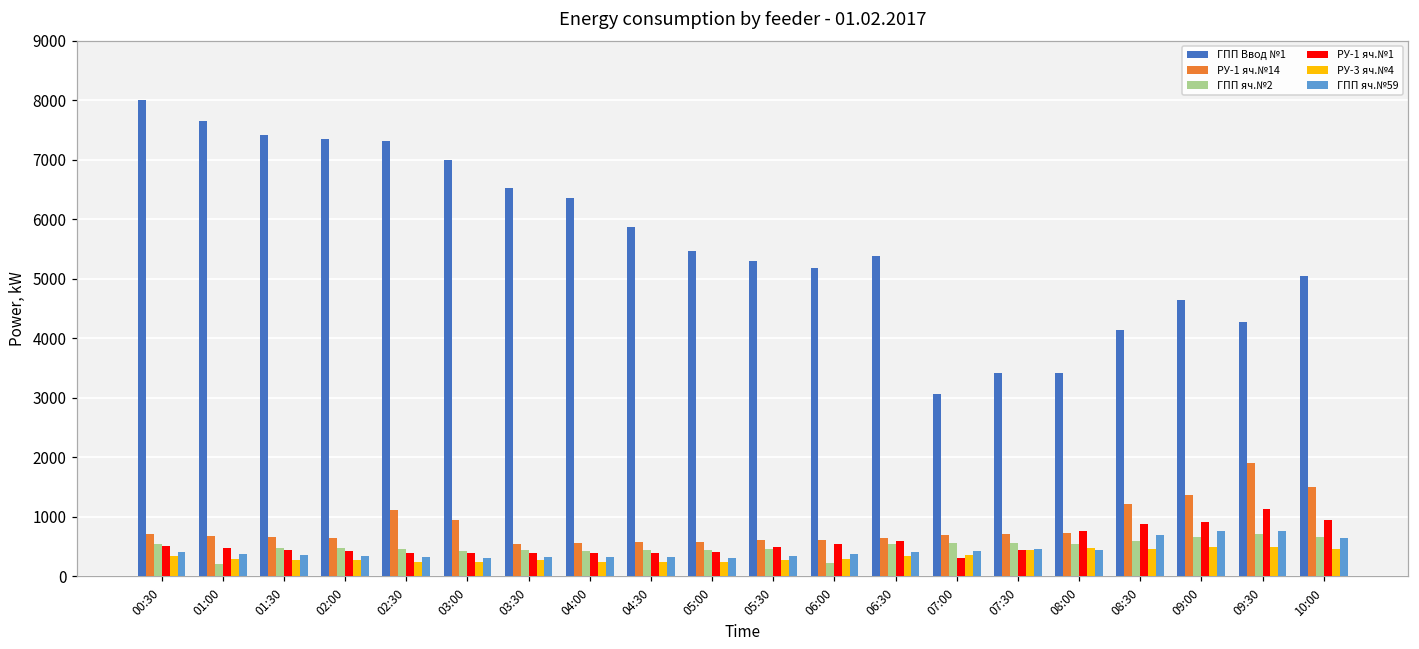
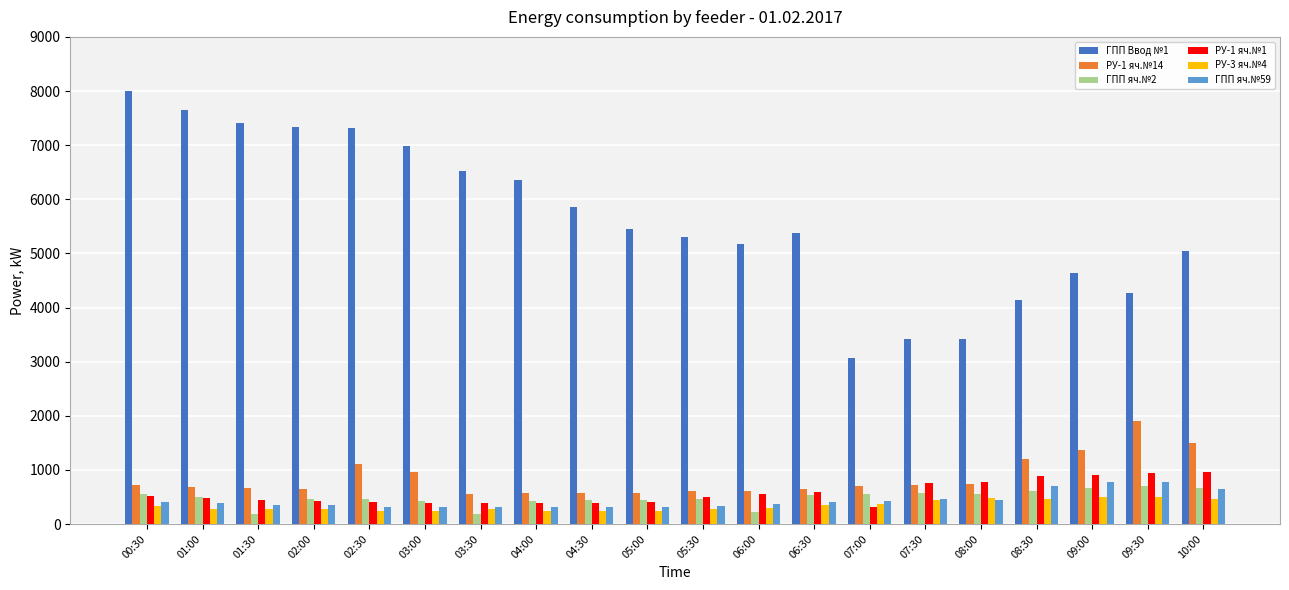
ГПП яч.№2, 01:00: 200 -> 500
ГПП яч.№2, 01:30: 500 -> 200
ГПП яч.№2, 03:30: 400 -> 200
РУ-1 яч.№1, 07:30: 400 -> 800
РУ-1 яч.№1, 09:30: 1100 -> 900
